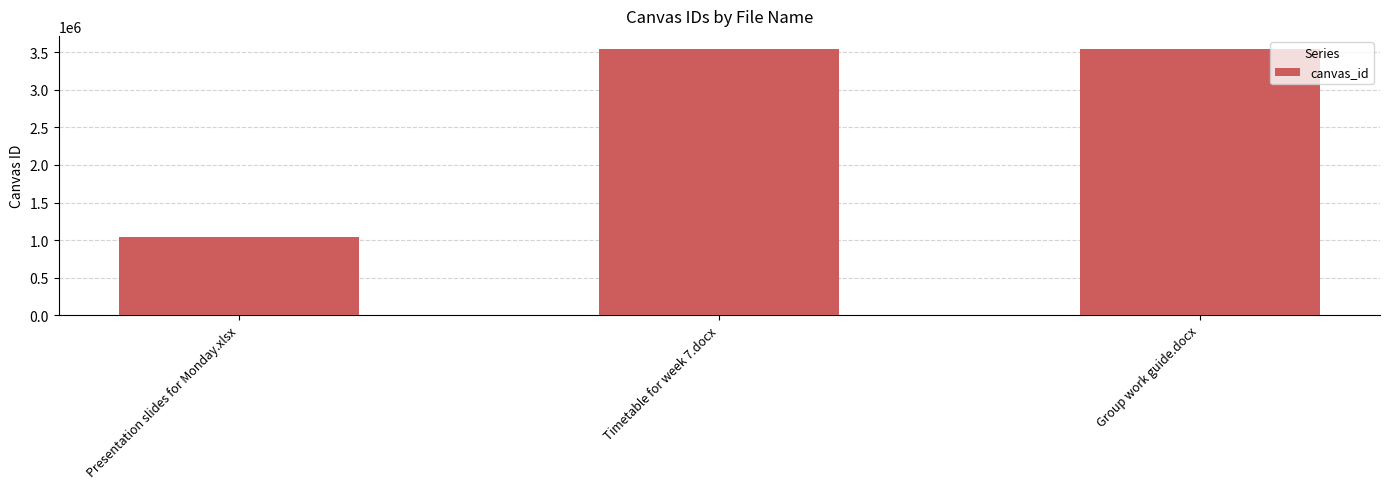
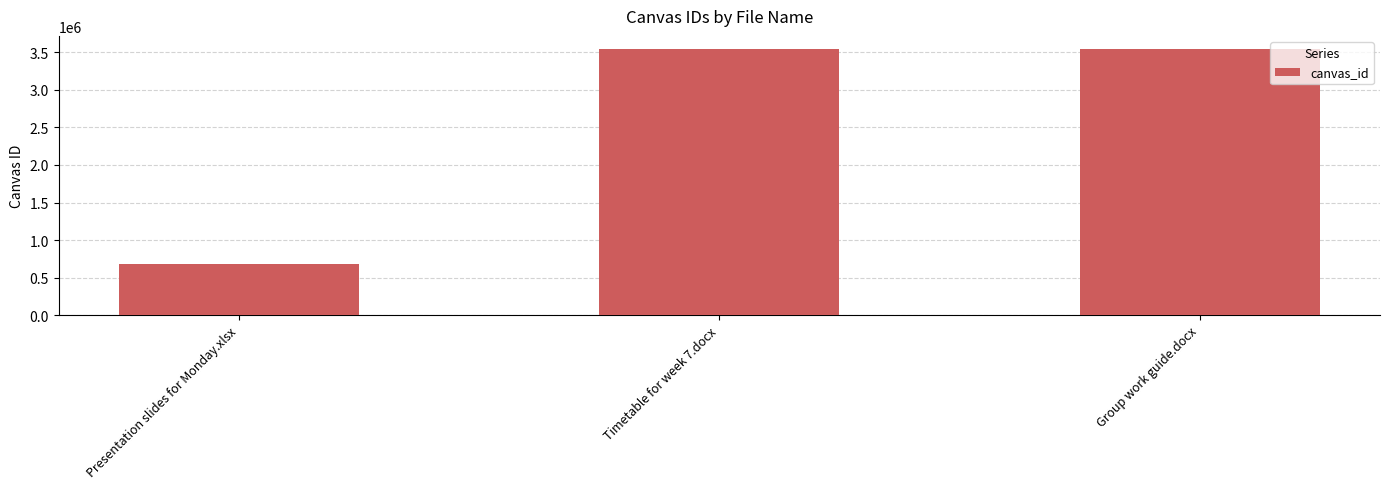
Presentation slides for Monday.xlsx: 1000000 -> 700000
